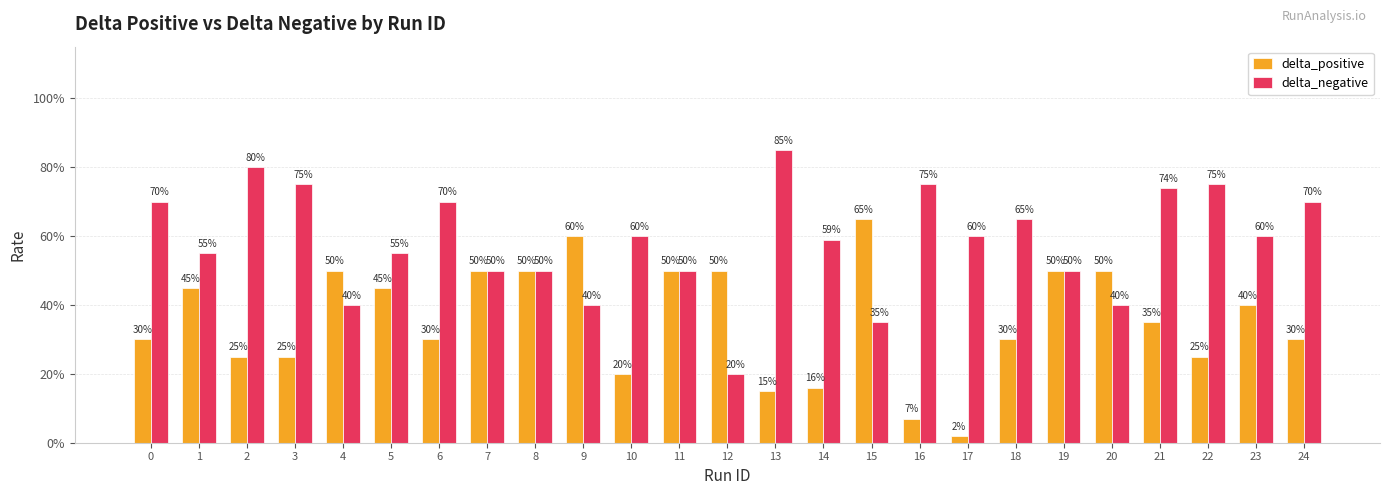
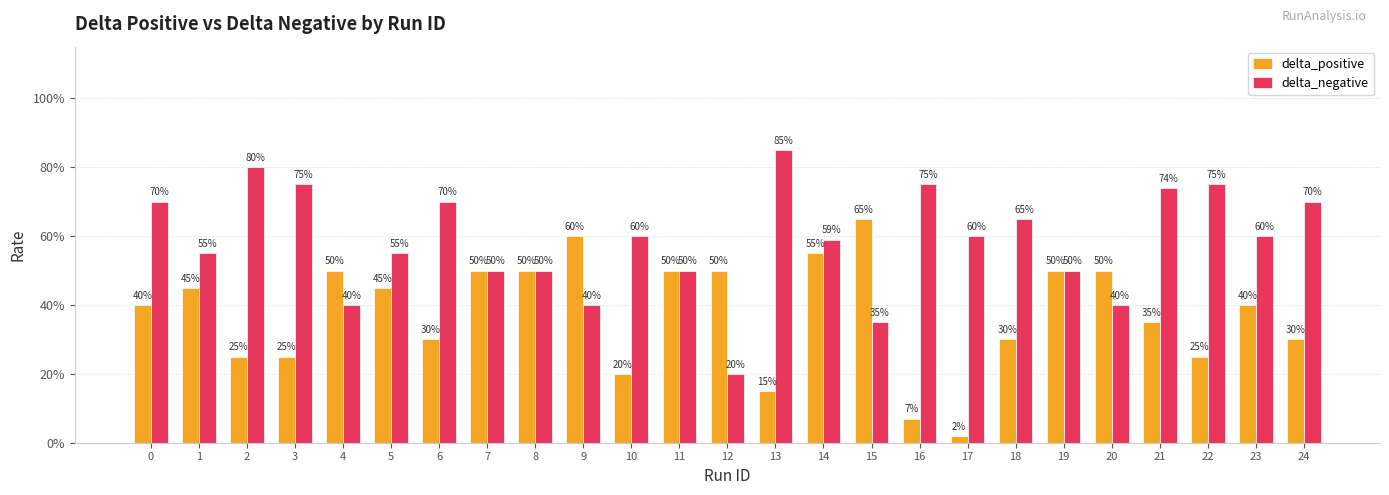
delta_positive, 0: 30% -> 40%
delta_positive, 14: 16% -> 55%
